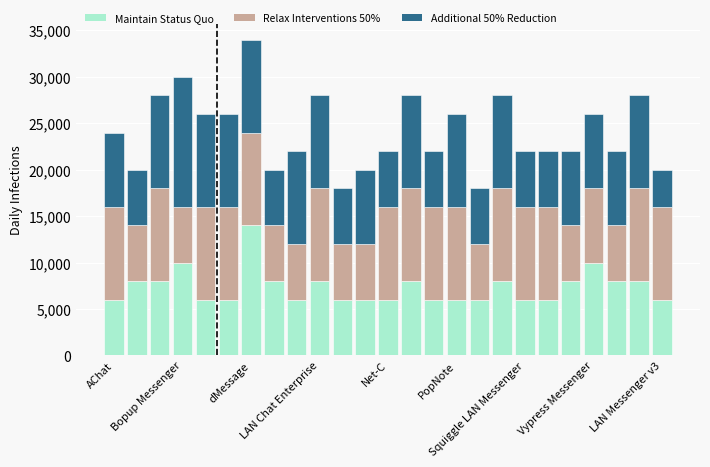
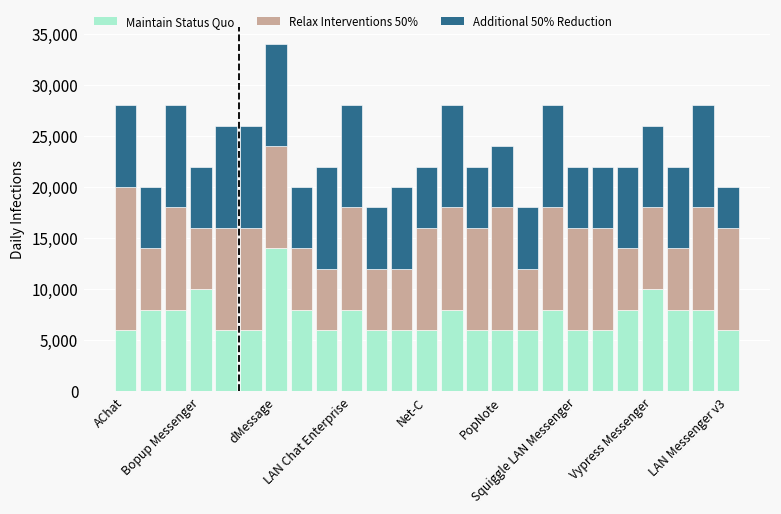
Relax Interventions 50%, AChat: 10,000 -> 14,000
Additional 50% Reduction, Bopup Messenger: 14,000 -> 6,000
Relax Interventions 50%, PopNote: 10,000 -> 12,000
Additional 50% Reduction, PopNote: 10,000 -> 6,000
